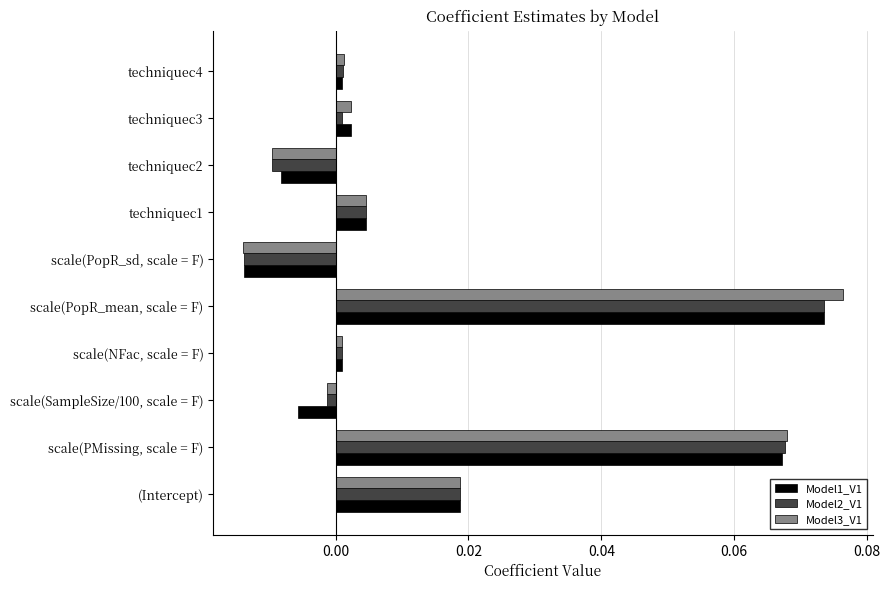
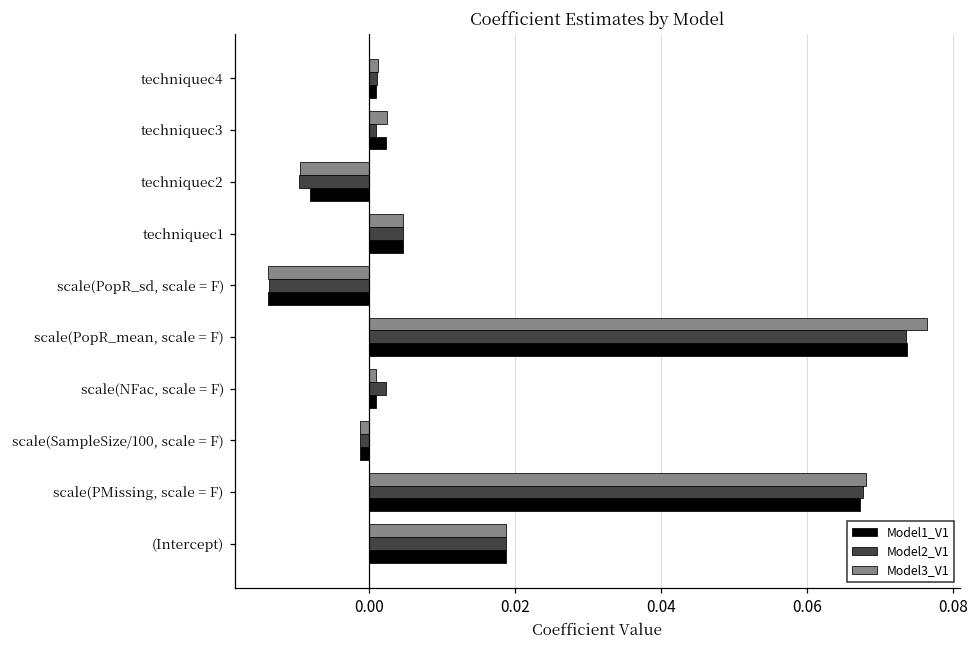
Model2_V1, scale(NFac, scale = F): 0.001 -> 0.002
Model1_V1, scale(SampleSize/100, scale = F): -0.006 -> -0.001
